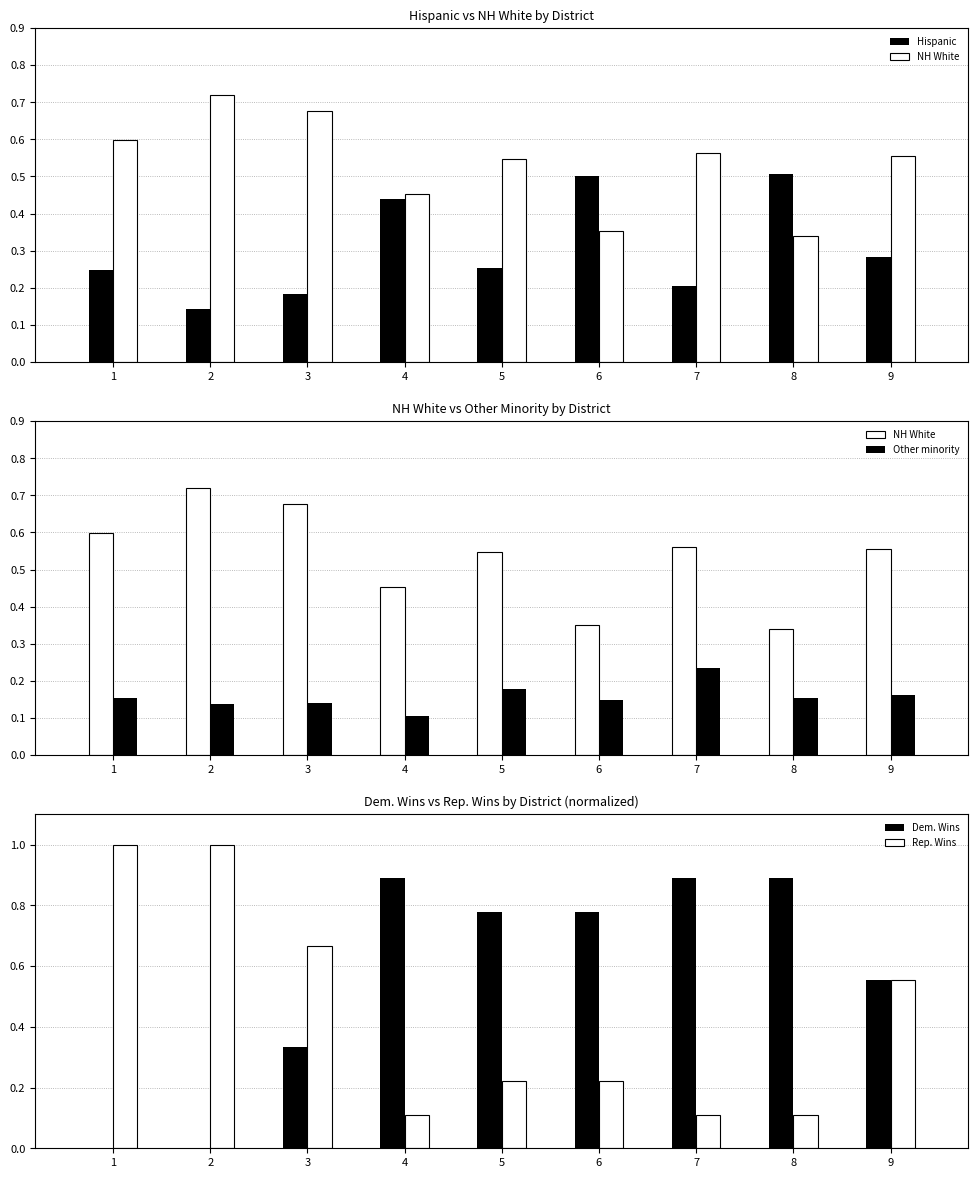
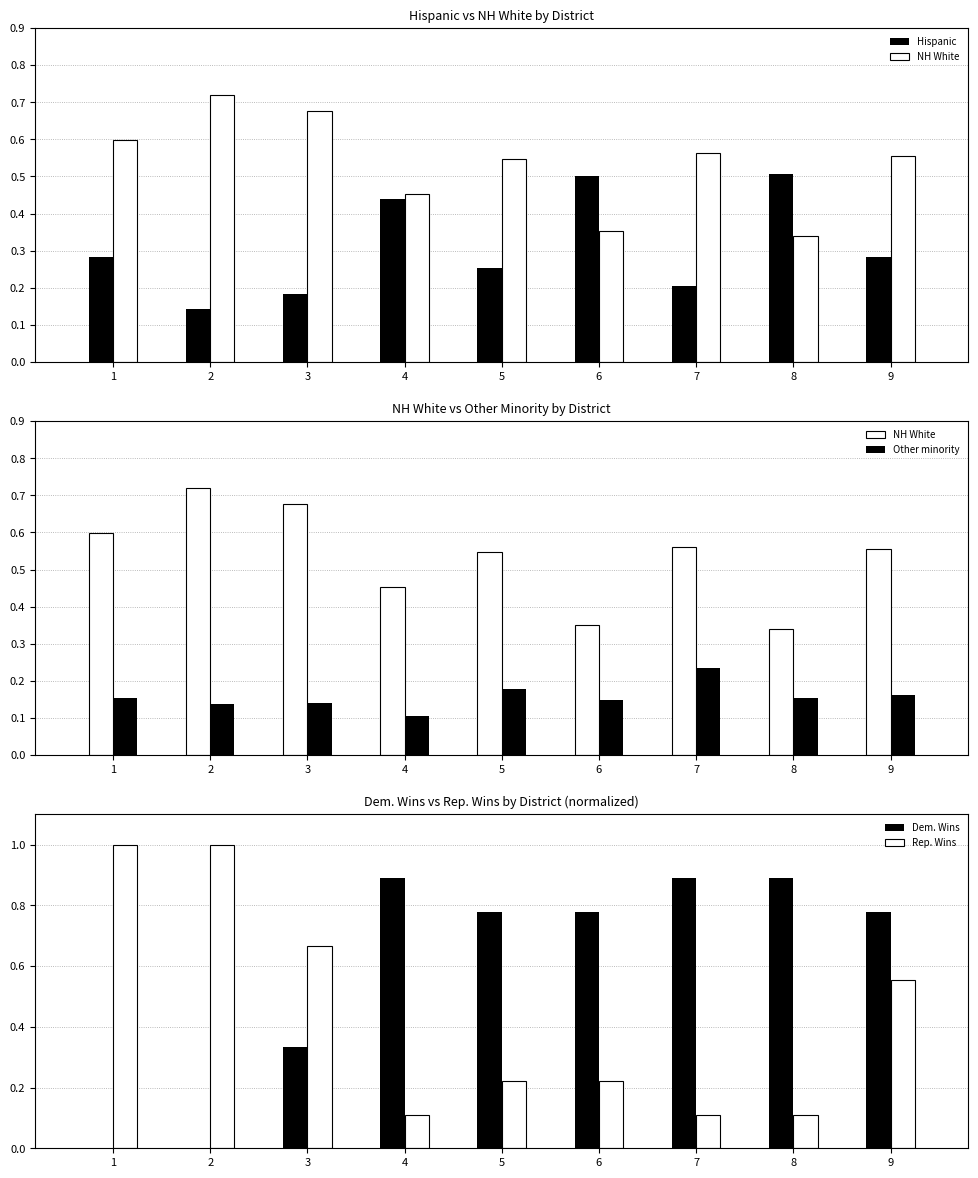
Hispanic vs NH White by District, Hispanic, 1: 0.25 -> 0.28
Dem. Wins vs Rep. Wins by District (normalized), Dem. Wins, 9: 0.56 -> 0.78
